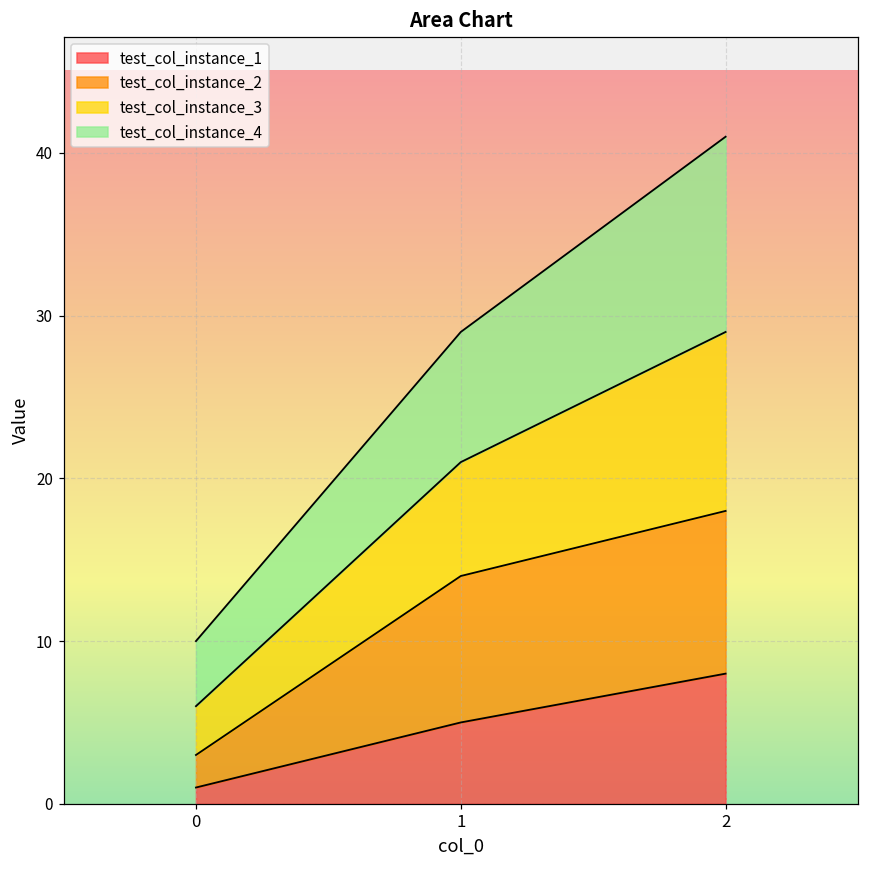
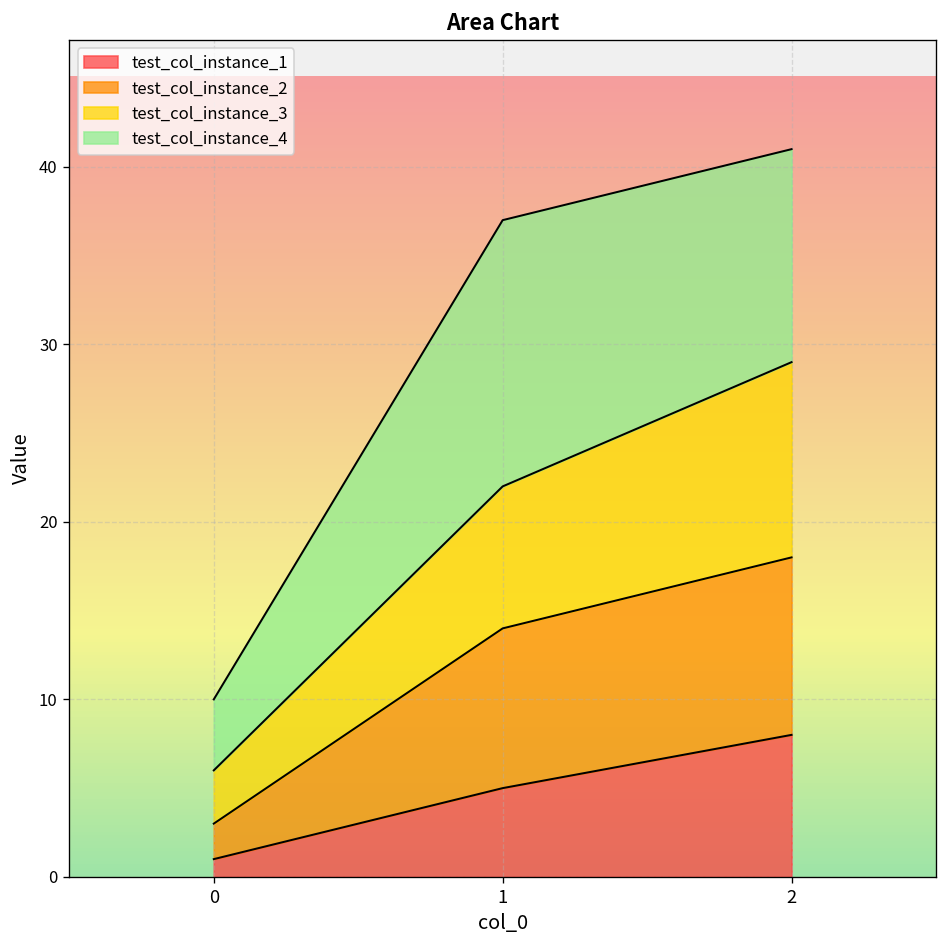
test_col_instance_3, 1: 7 -> 8
test_col_instance_4, 1: 8 -> 15
